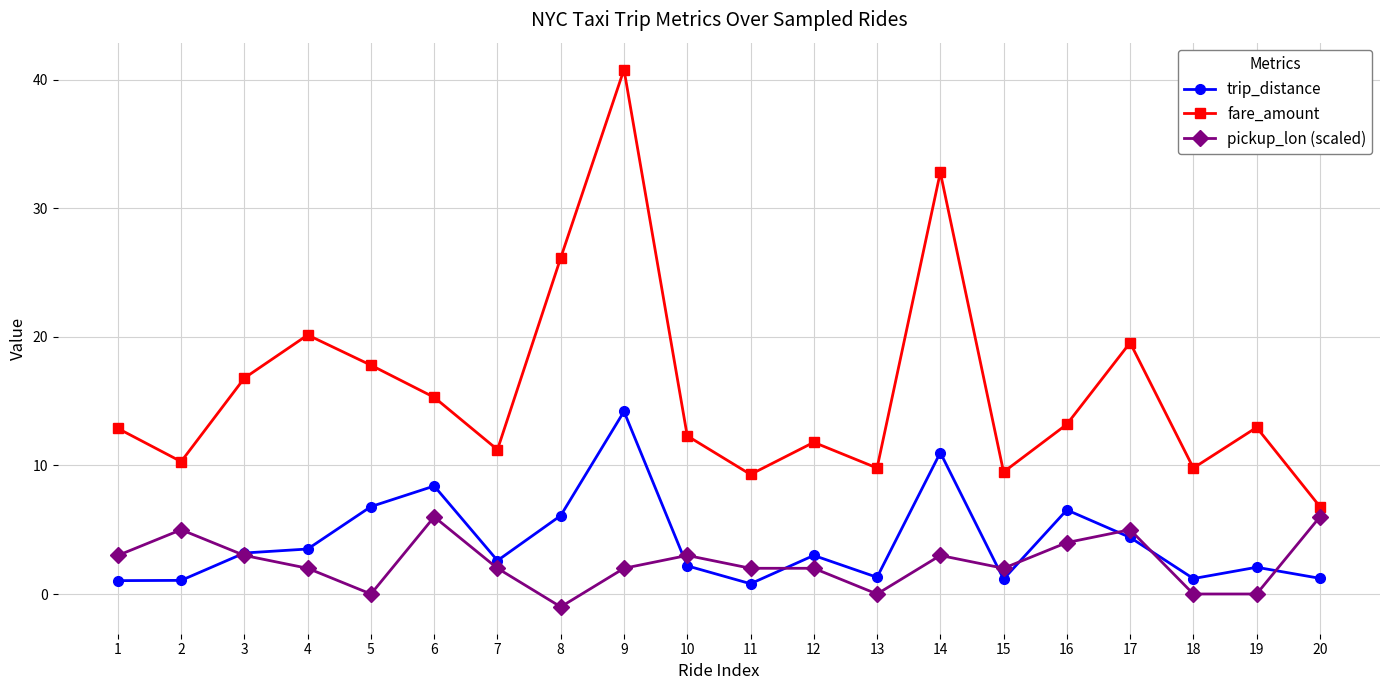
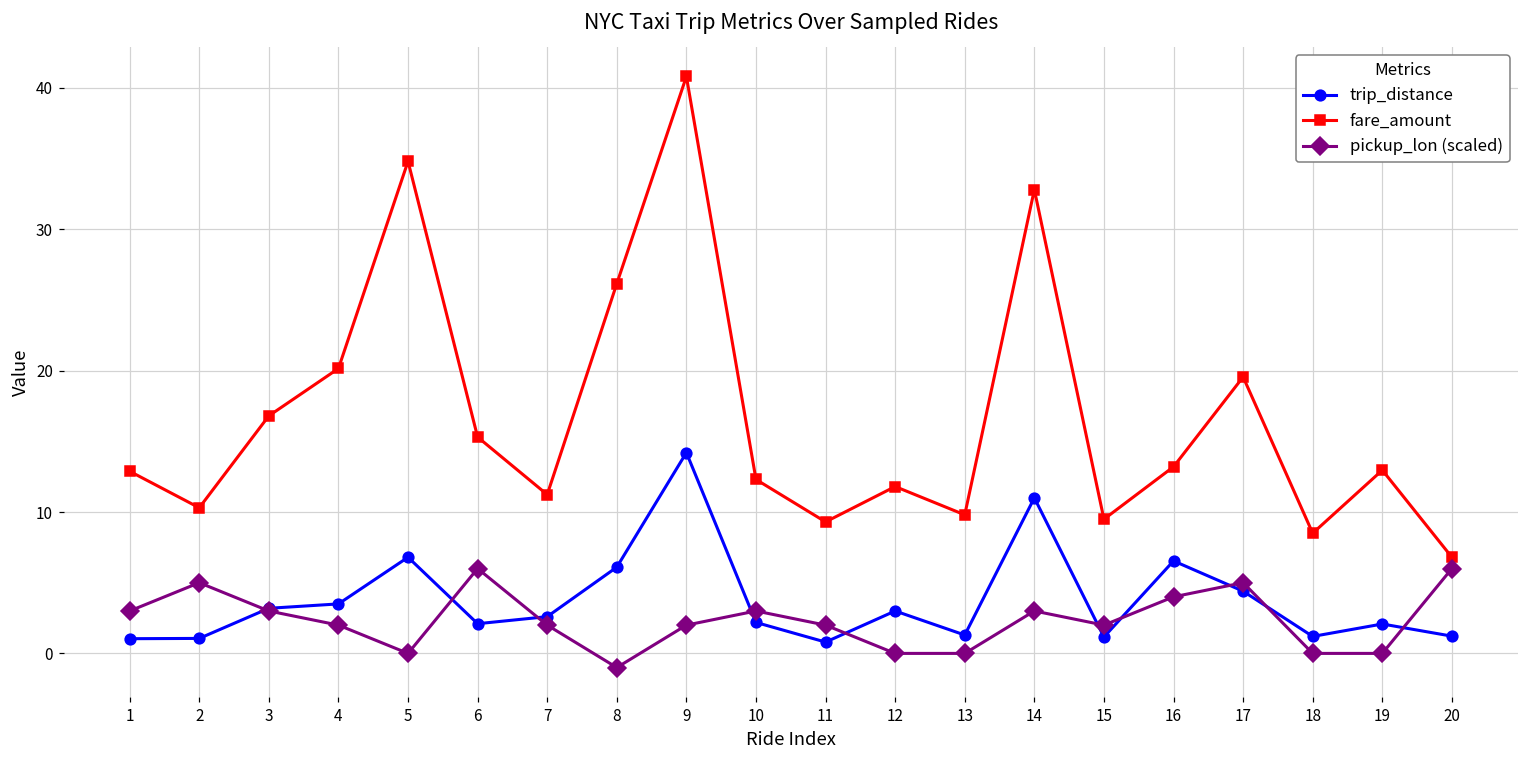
fare_amount, 5: 17.8 -> 34.8
trip_distance, 6: 8.4 -> 2.1
pickup_lon (scaled), 12: 2.0 -> 0.0
fare_amount, 18: 9.8 -> 8.5
